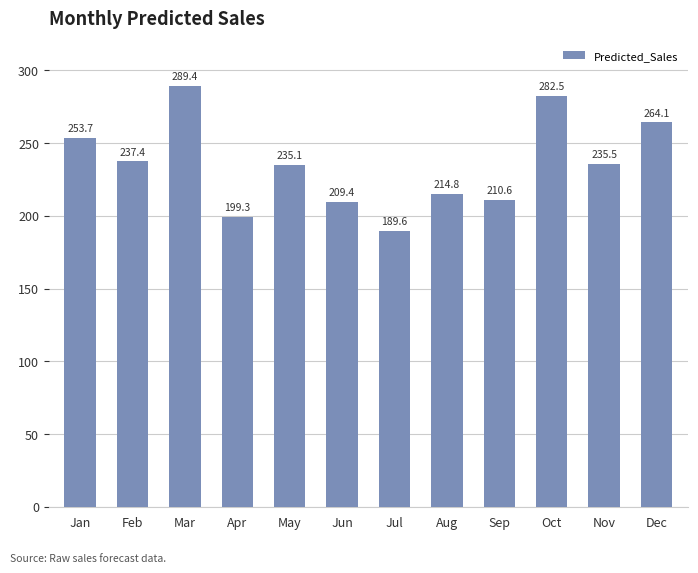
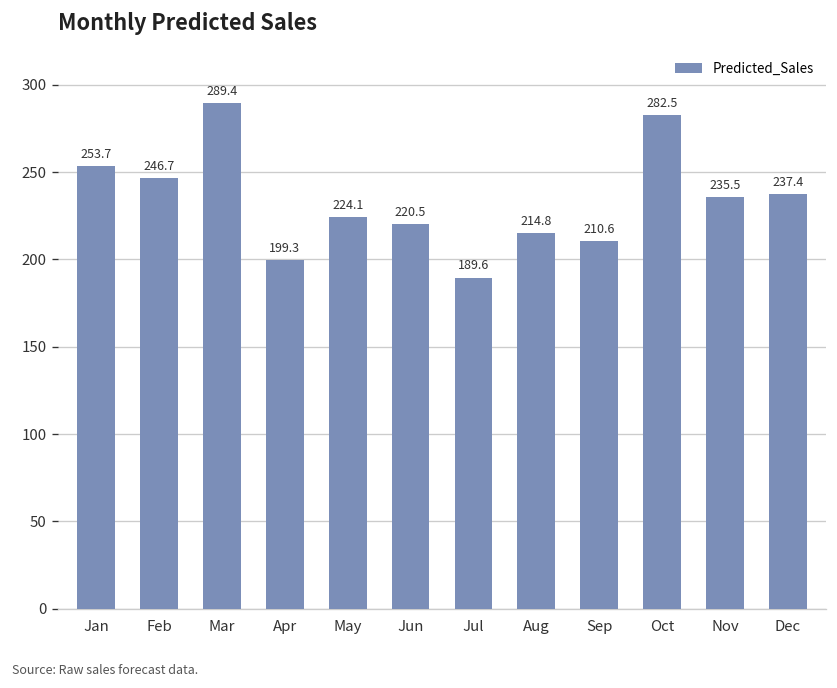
Feb: 237.4 -> 246.7
May: 235.1 -> 224.1
Jun: 209.4 -> 220.5
Dec: 264.1 -> 237.4
